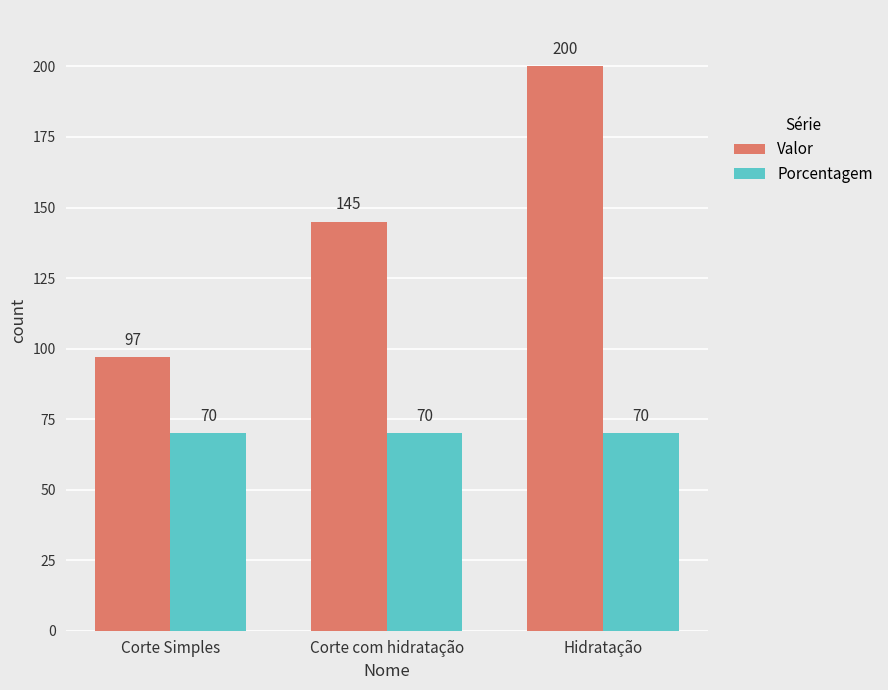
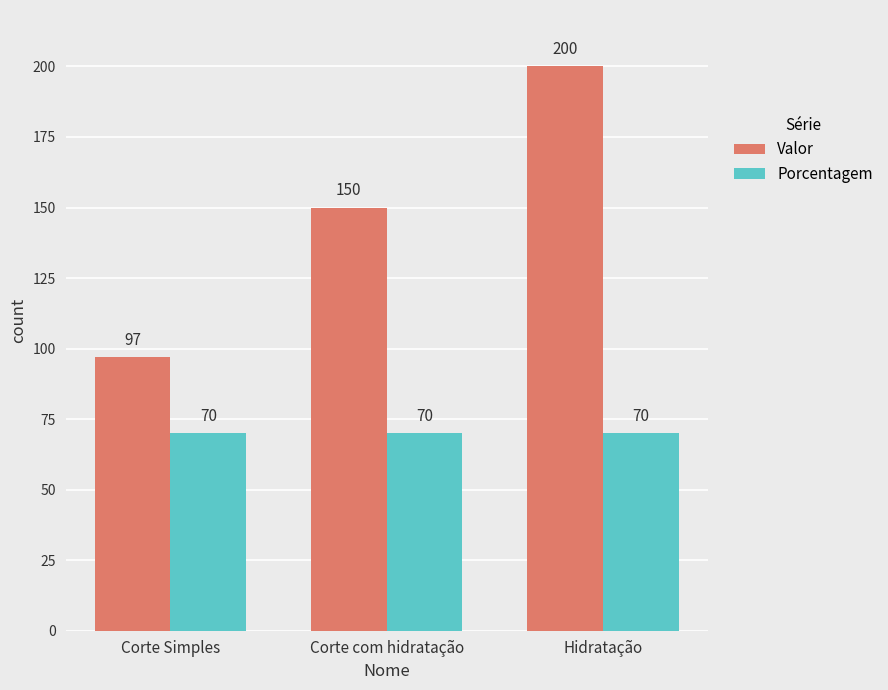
Valor, Corte com hidratação: 145 -> 150
